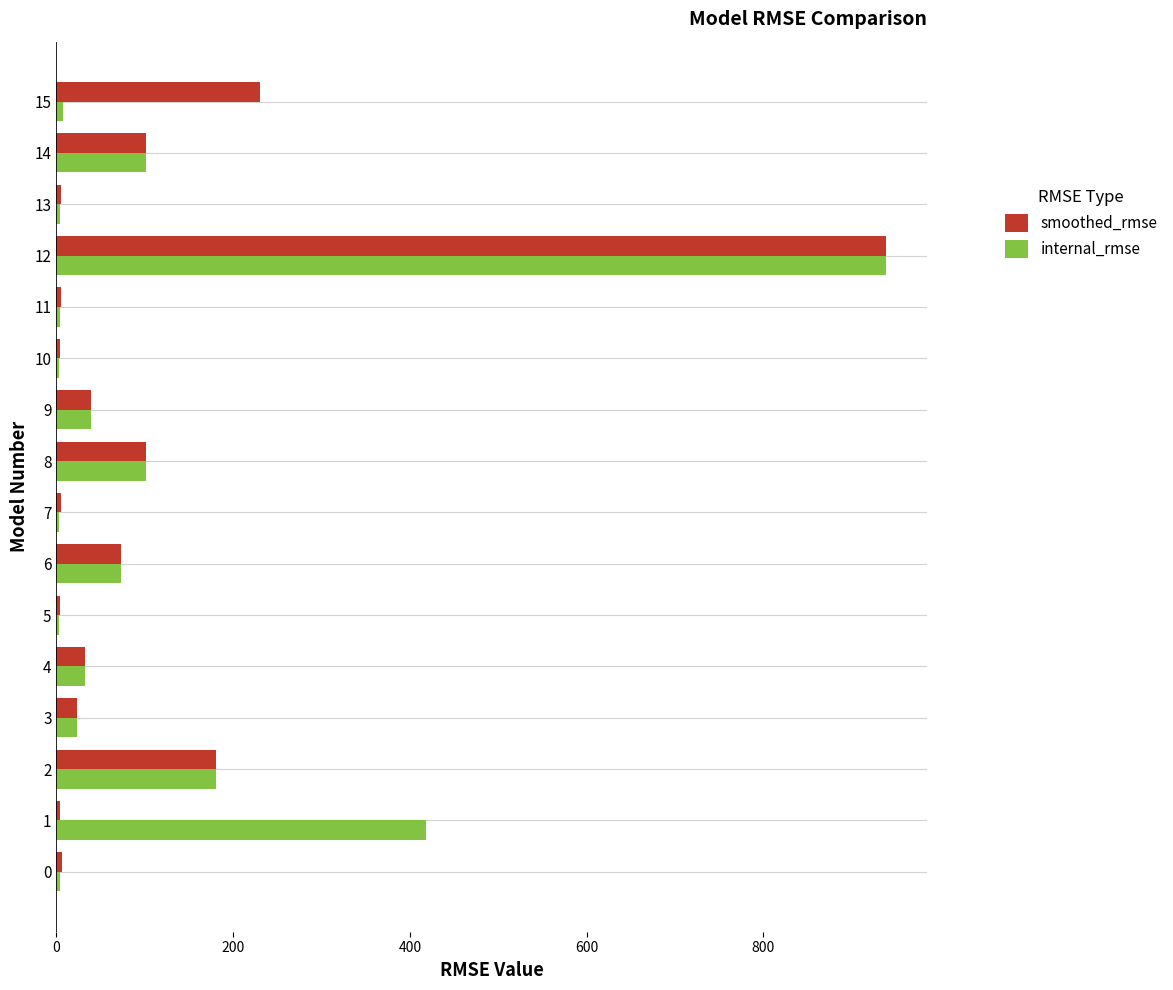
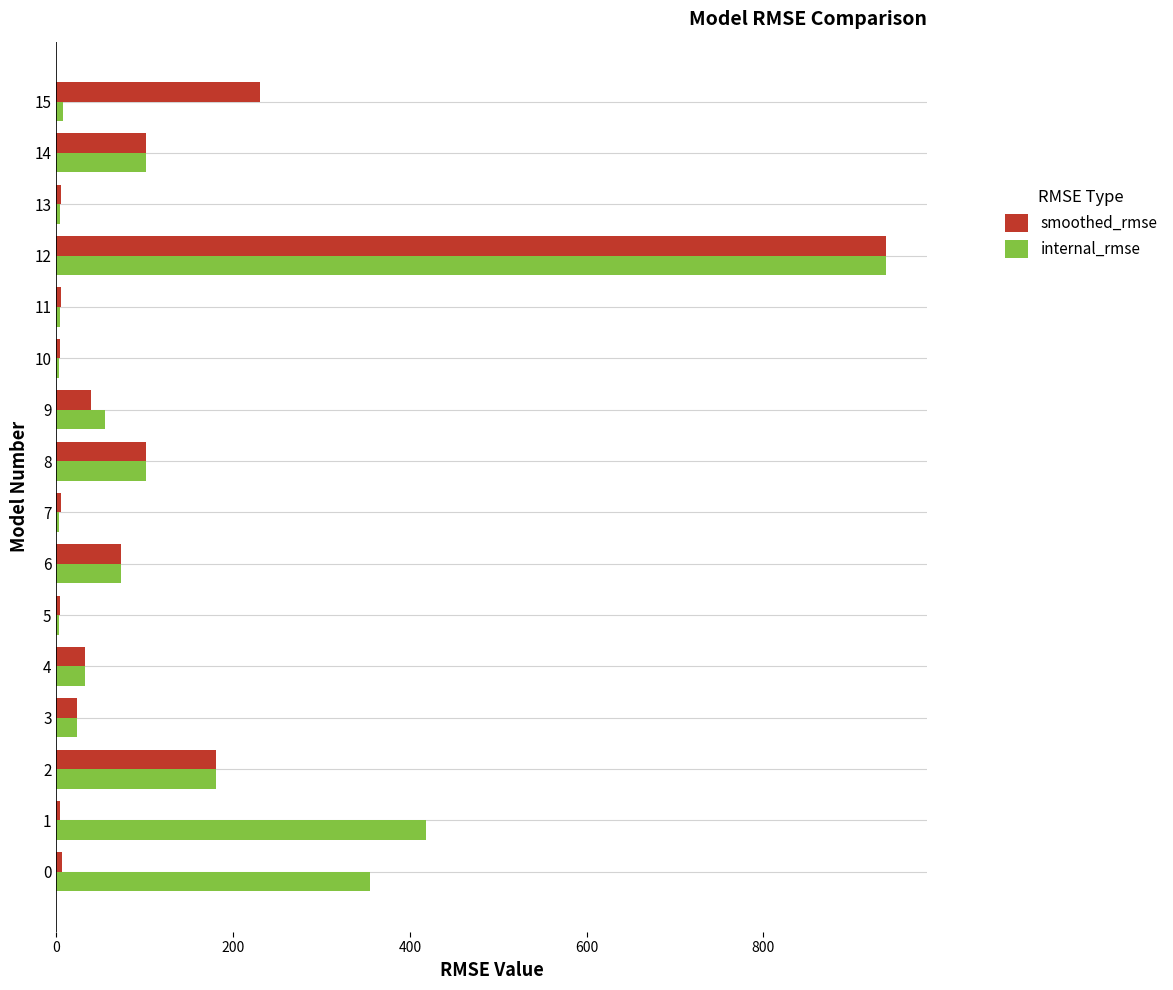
internal_rmse, 9: 40 -> 50
internal_rmse, 0: 0 -> 350
